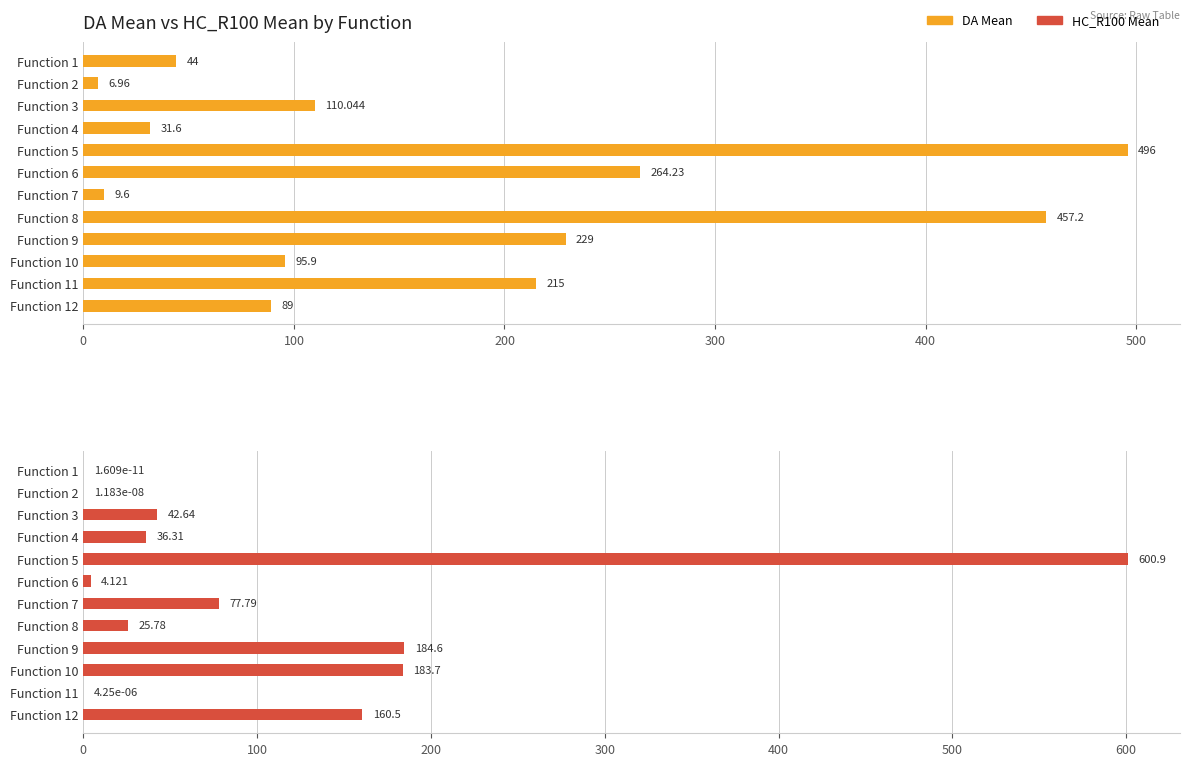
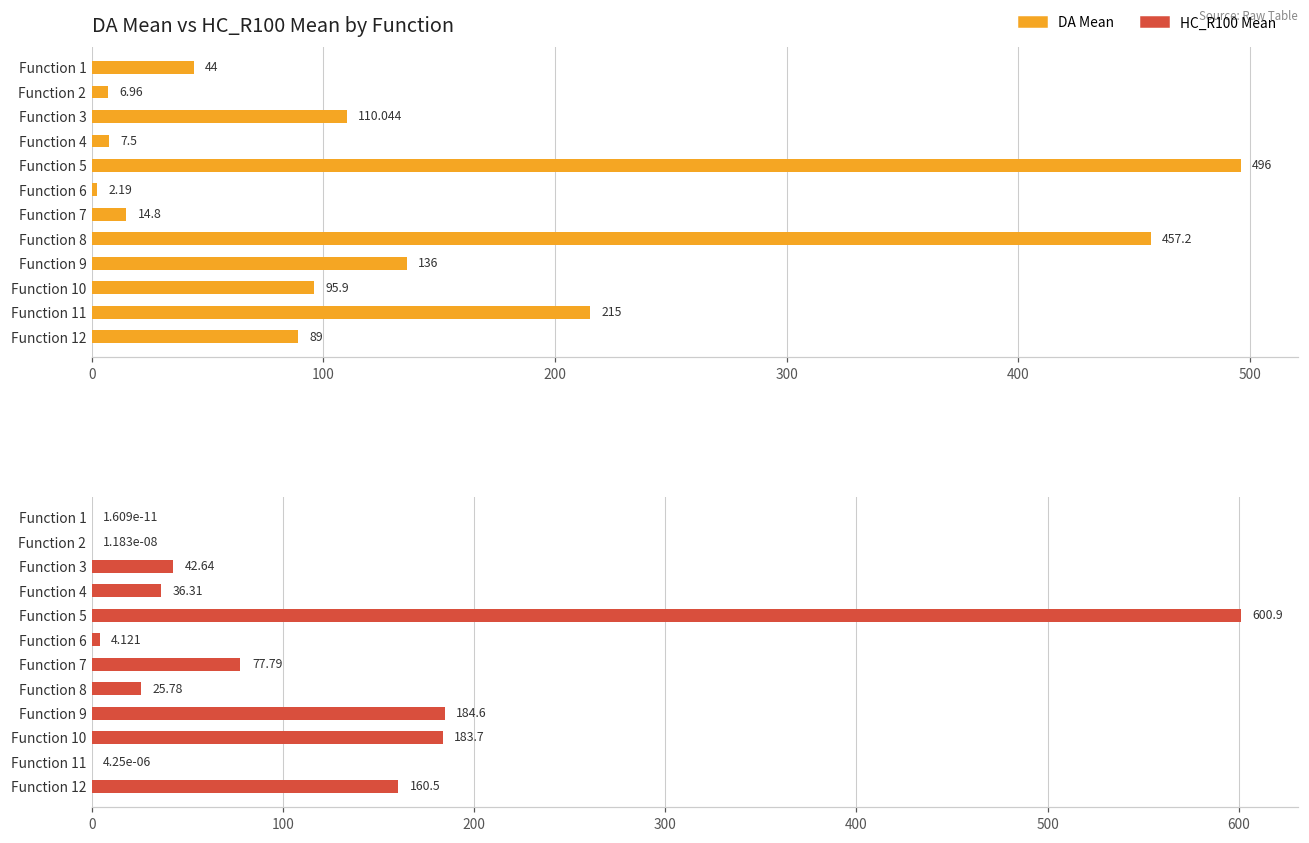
DA Mean vs HC_R100 Mean by Function, Function 4: 31.6 -> 7.5
DA Mean vs HC_R100 Mean by Function, Function 6: 264.23 -> 2.19
DA Mean vs HC_R100 Mean by Function, Function 7: 9.6 -> 14.8
DA Mean vs HC_R100 Mean by Function, Function 9: 229 -> 136
